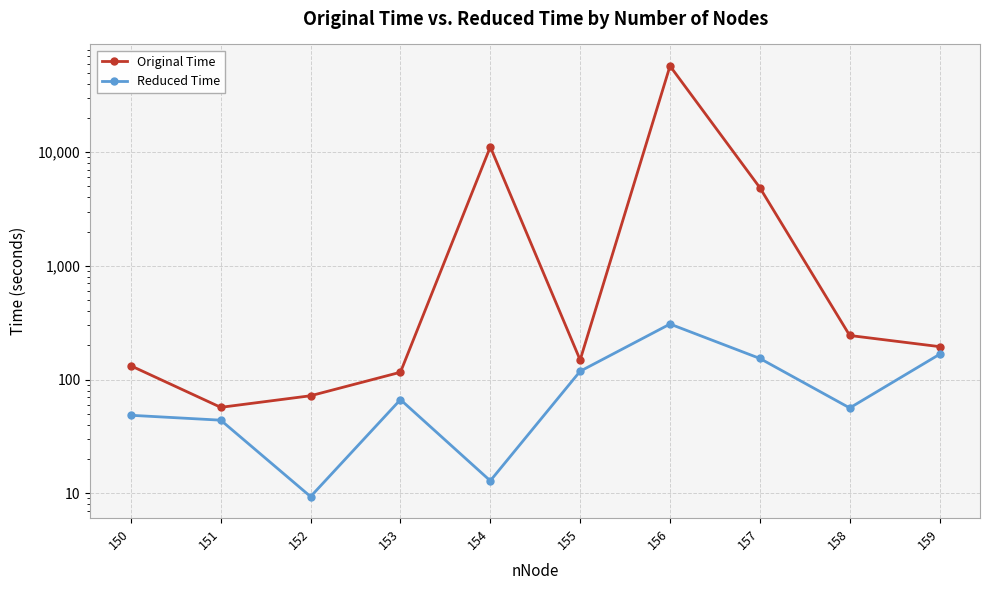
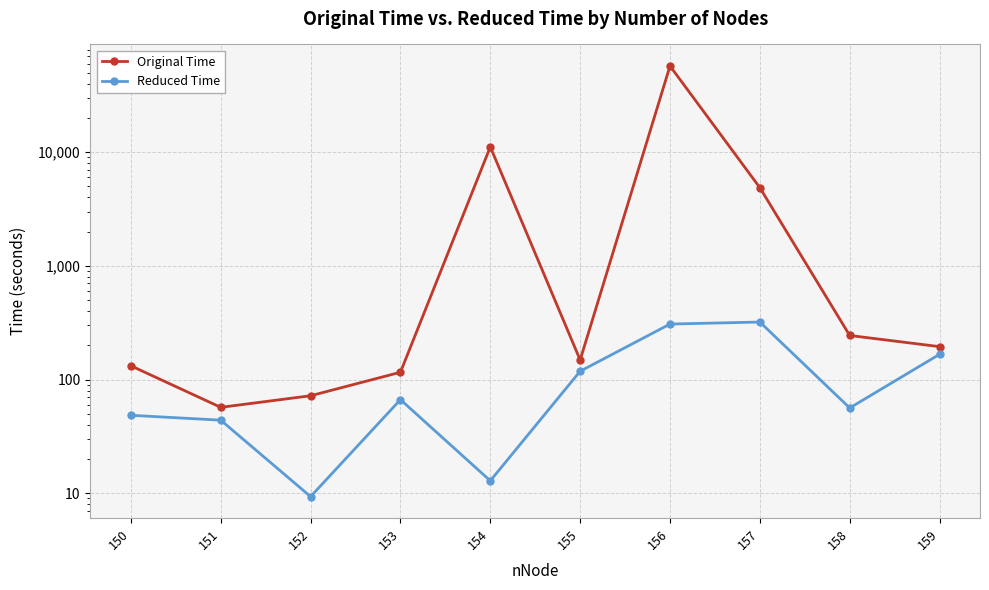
Reduced Time, 157: 150 -> 320
